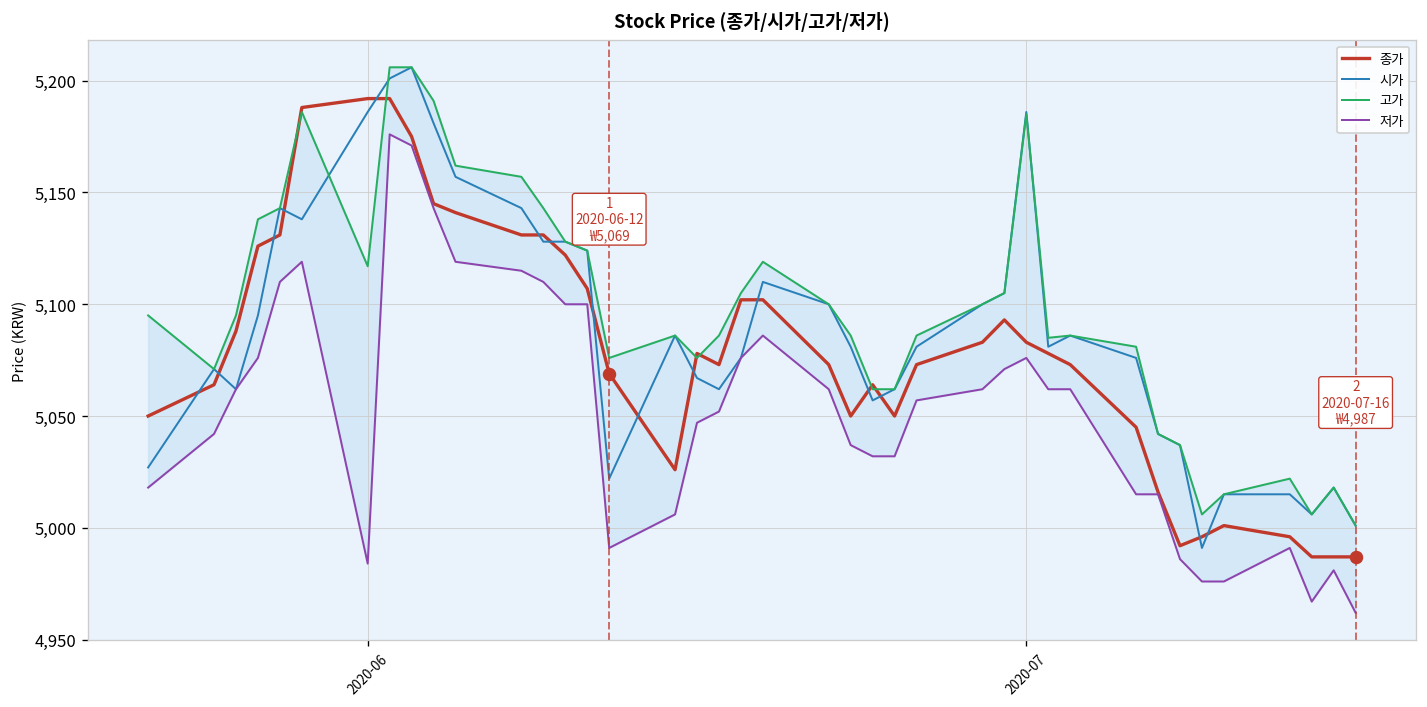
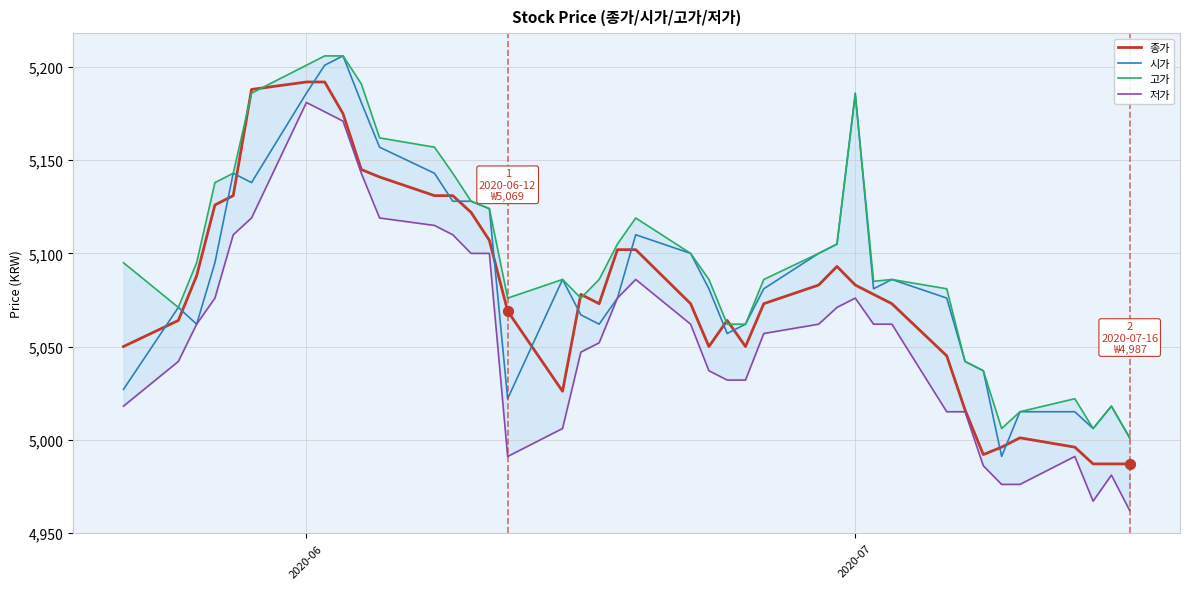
고가, 2020-06: 5,117 -> 5,201
저가, 2020-06: 4,984 -> 5,181
